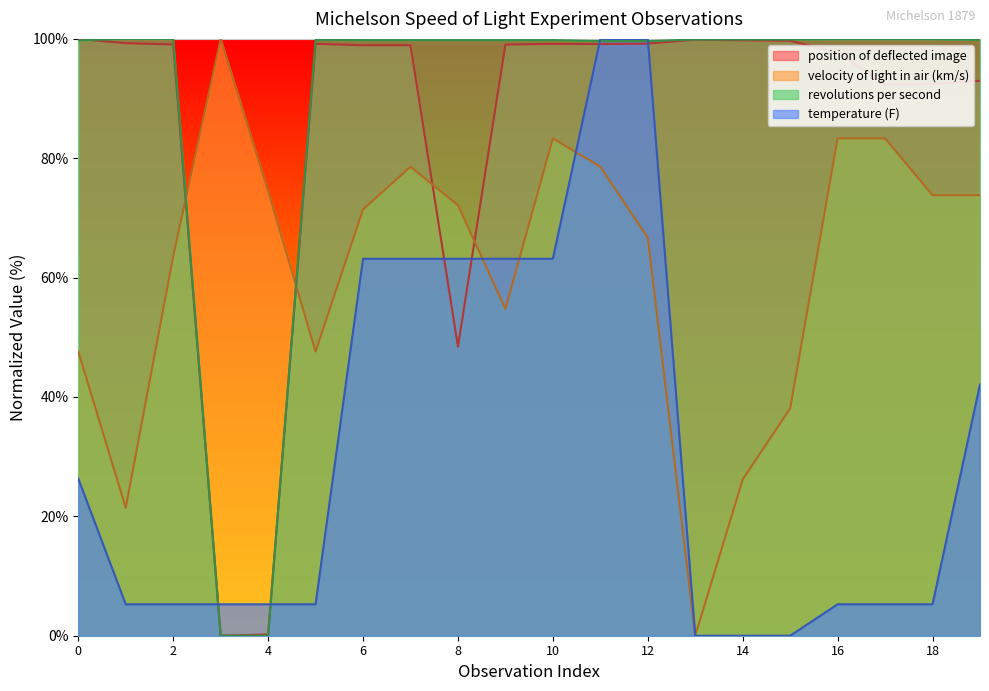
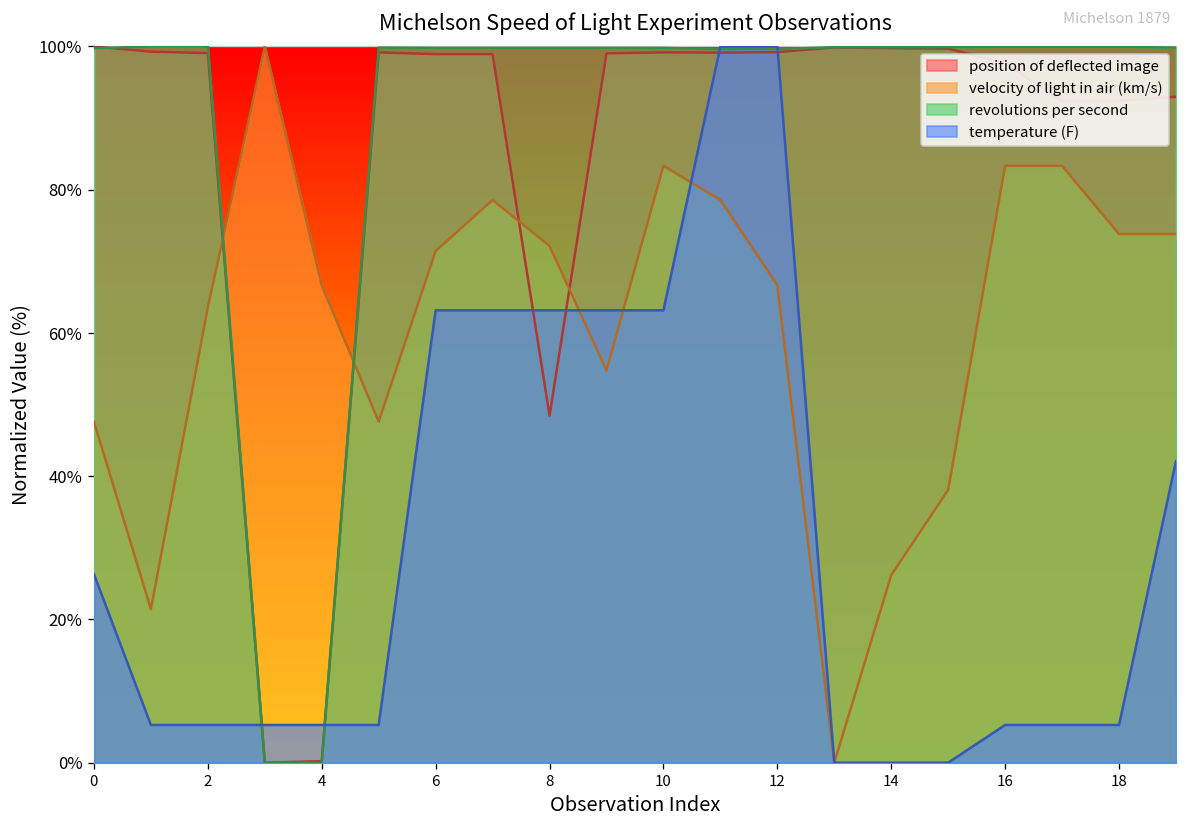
velocity of light in air (km/s), 4: 75% -> 67%
